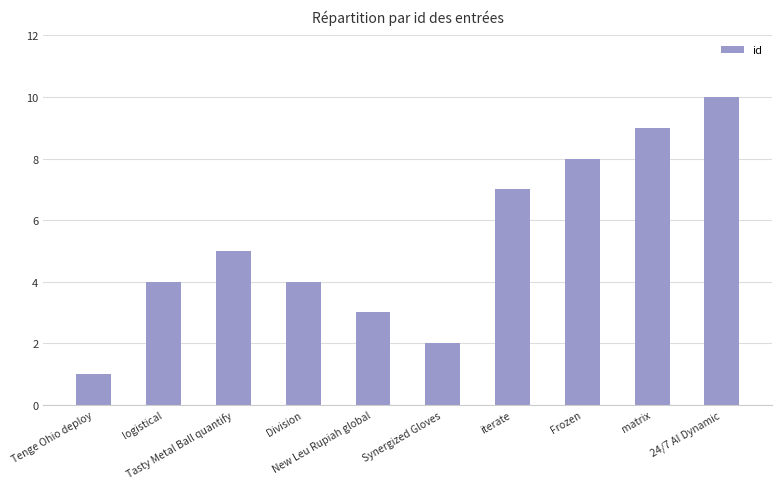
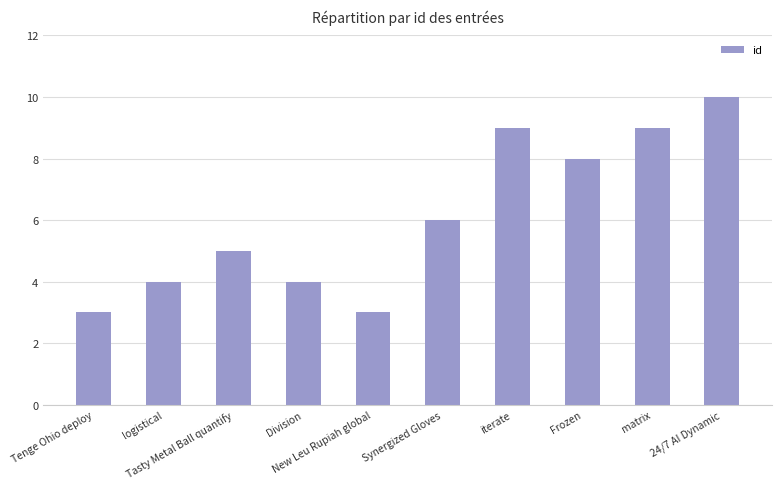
Tenge Ohio deploy: 1 -> 3
Synergized Gloves: 2 -> 6
iterate: 7 -> 9
